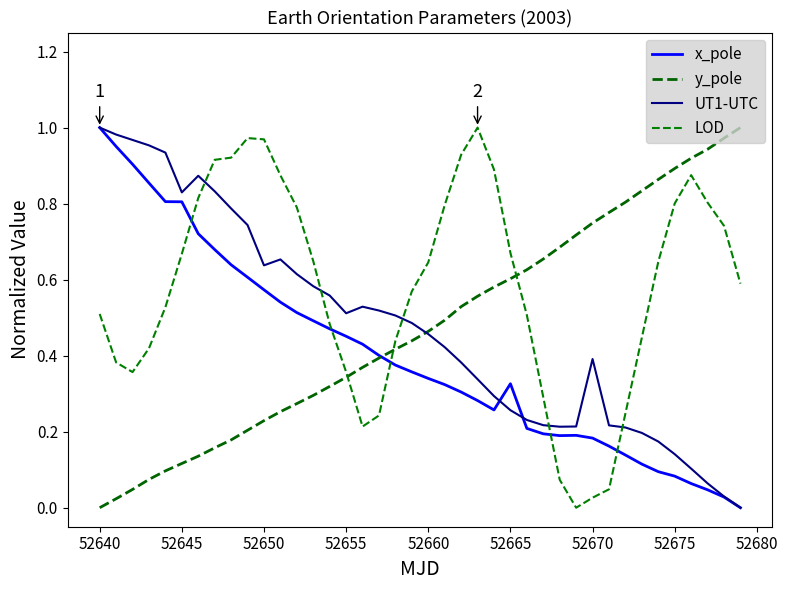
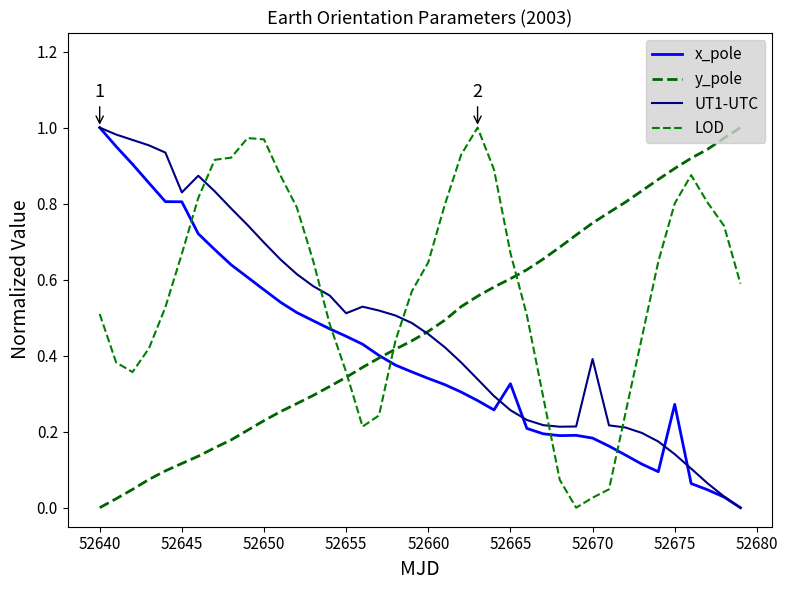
UT1-UTC, 52650: 0.64 -> 0.70
x_pole, 52675: 0.08 -> 0.27
